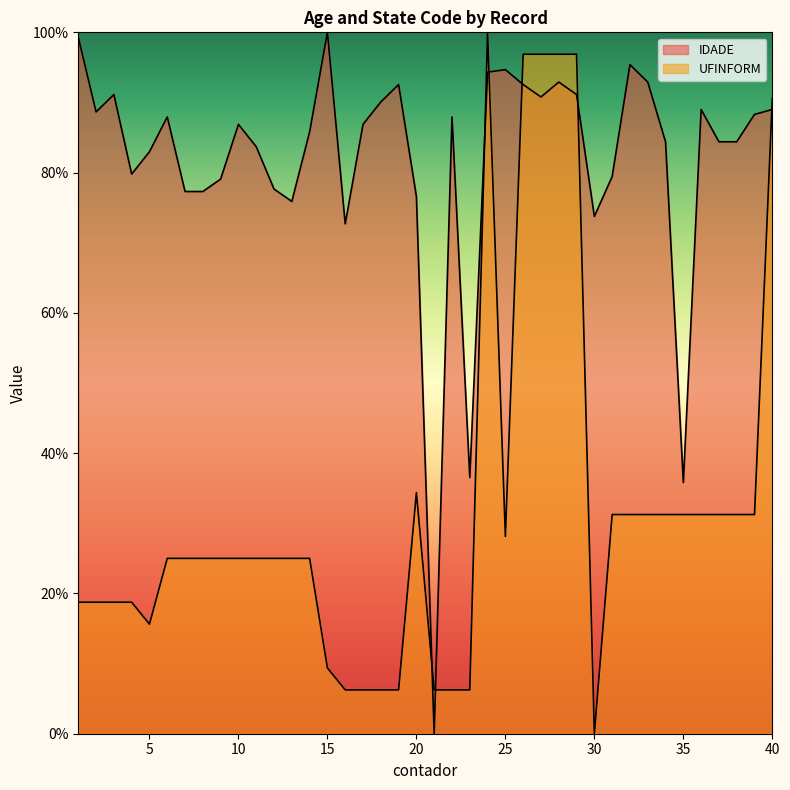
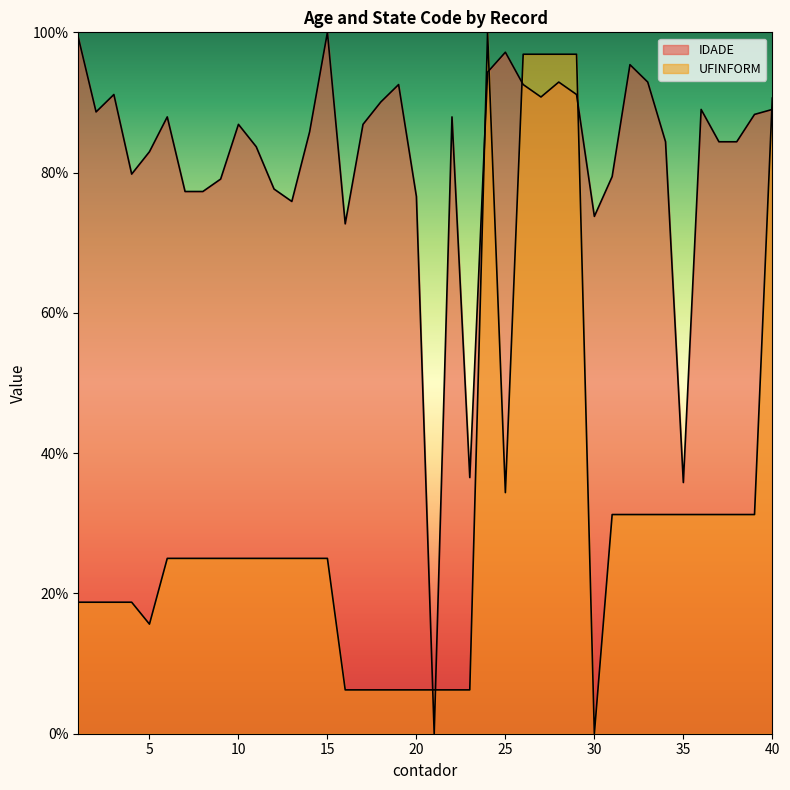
UFINFORM, 15: 9% -> 25%
UFINFORM, 20: 34% -> 6%
IDADE, 25: 95% -> 97%
UFINFORM, 25: 28% -> 34%
